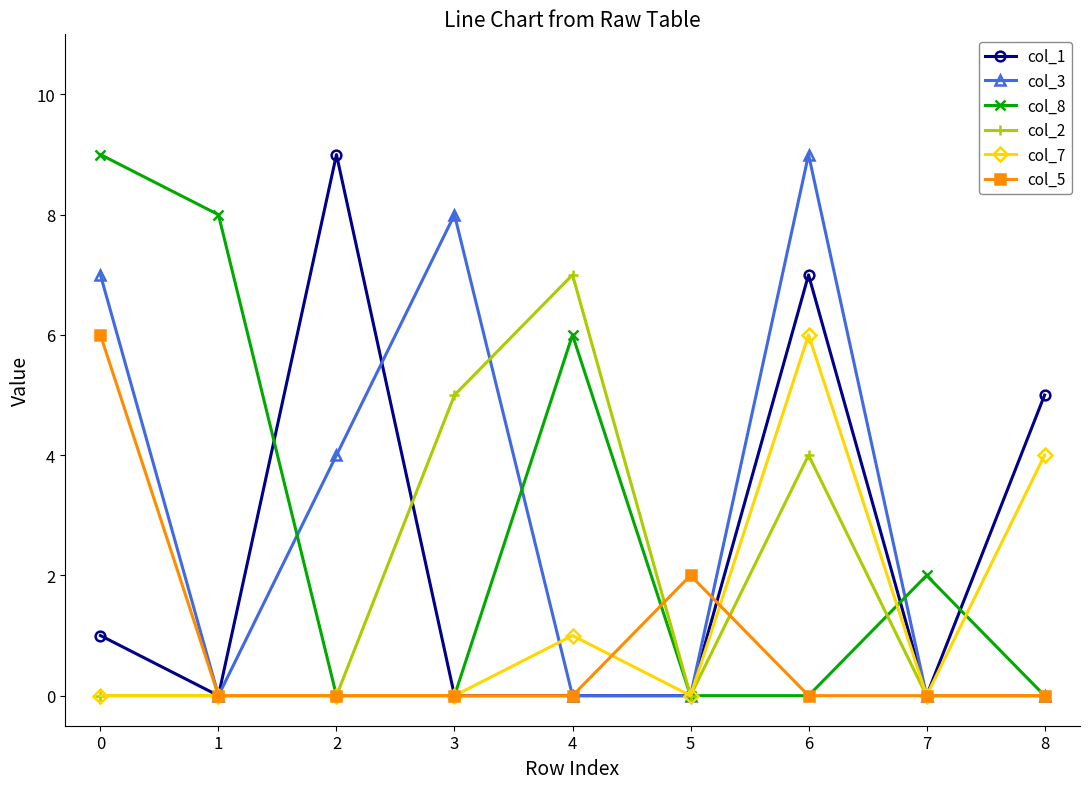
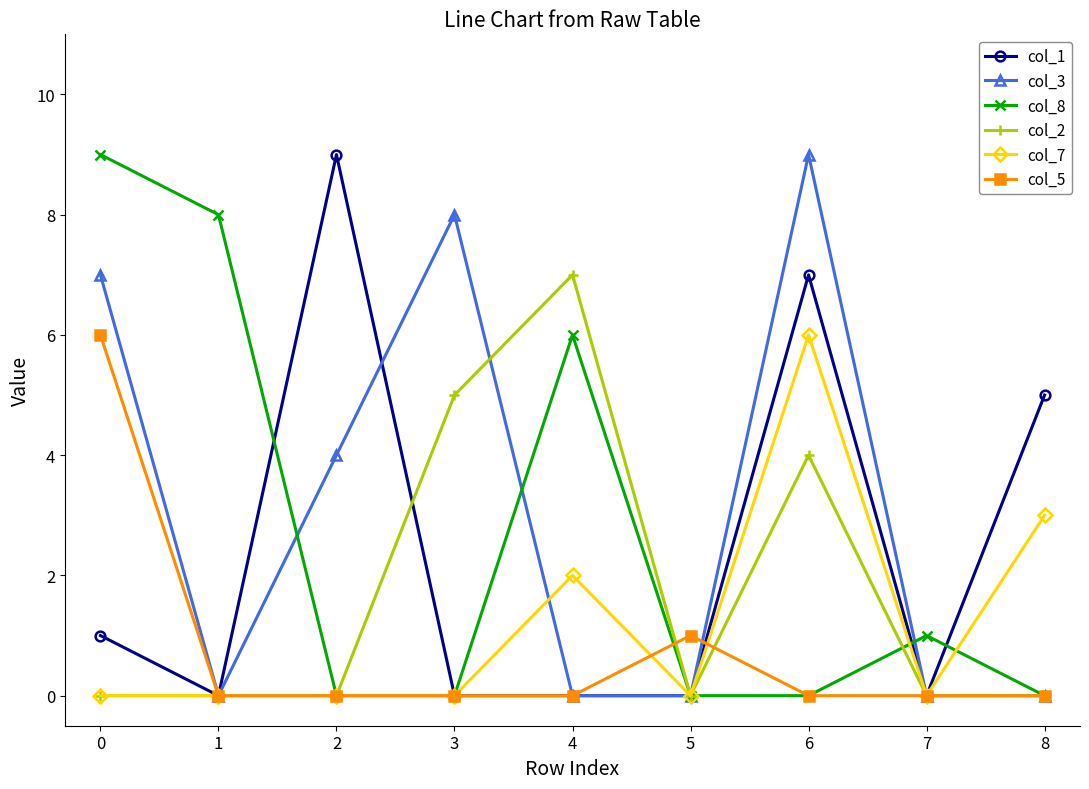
col_7, 4: 1 -> 2
col_5, 5: 2 -> 1
col_8, 7: 2 -> 1
col_7, 8: 4 -> 3
